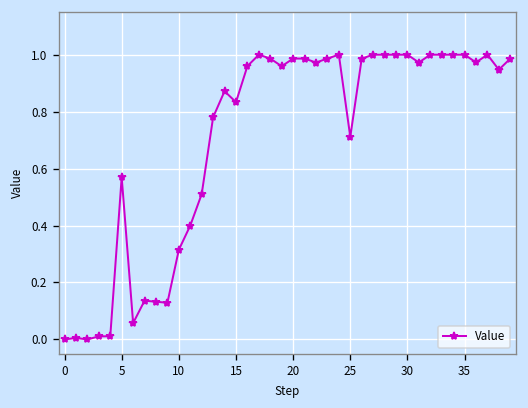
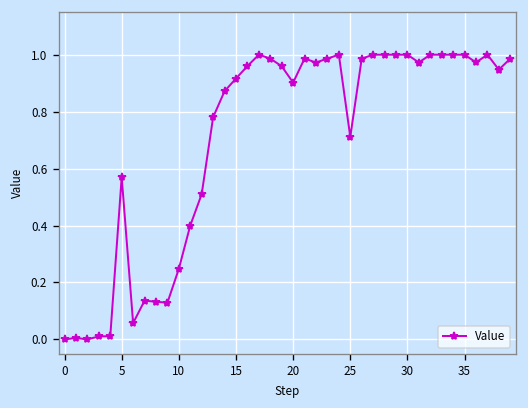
10: 0.31 -> 0.25
15: 0.83 -> 0.92
20: 0.99 -> 0.90
